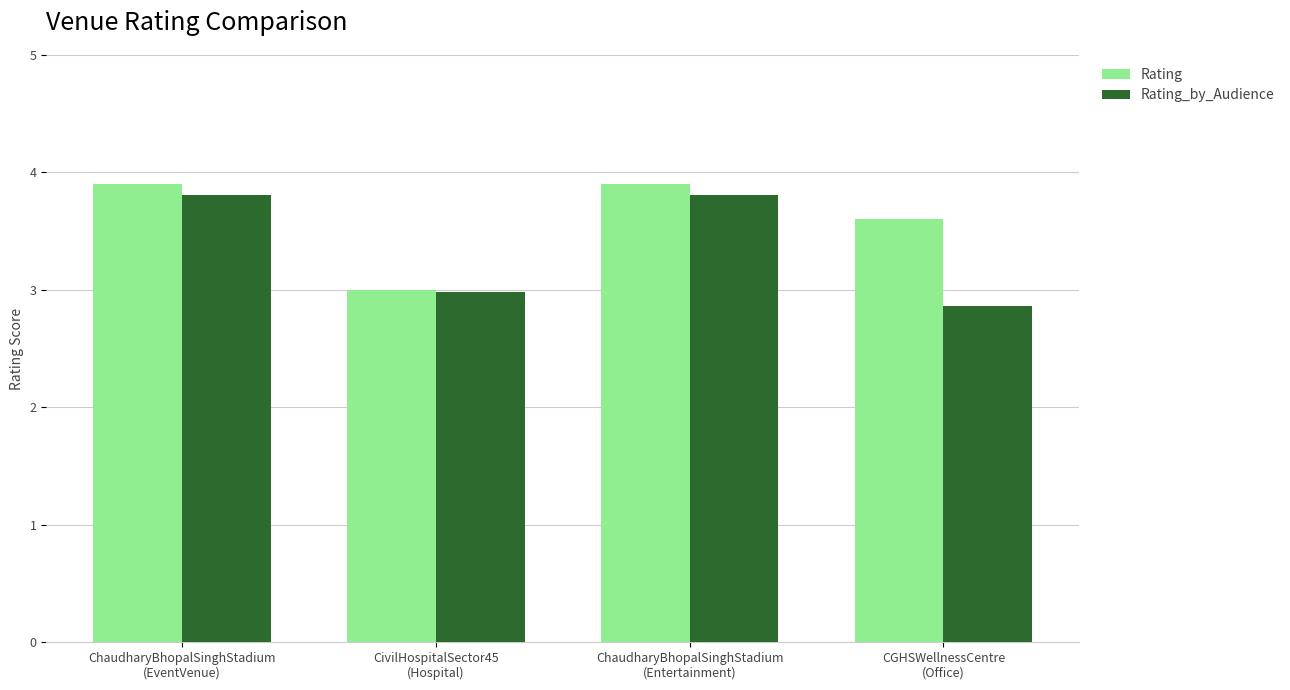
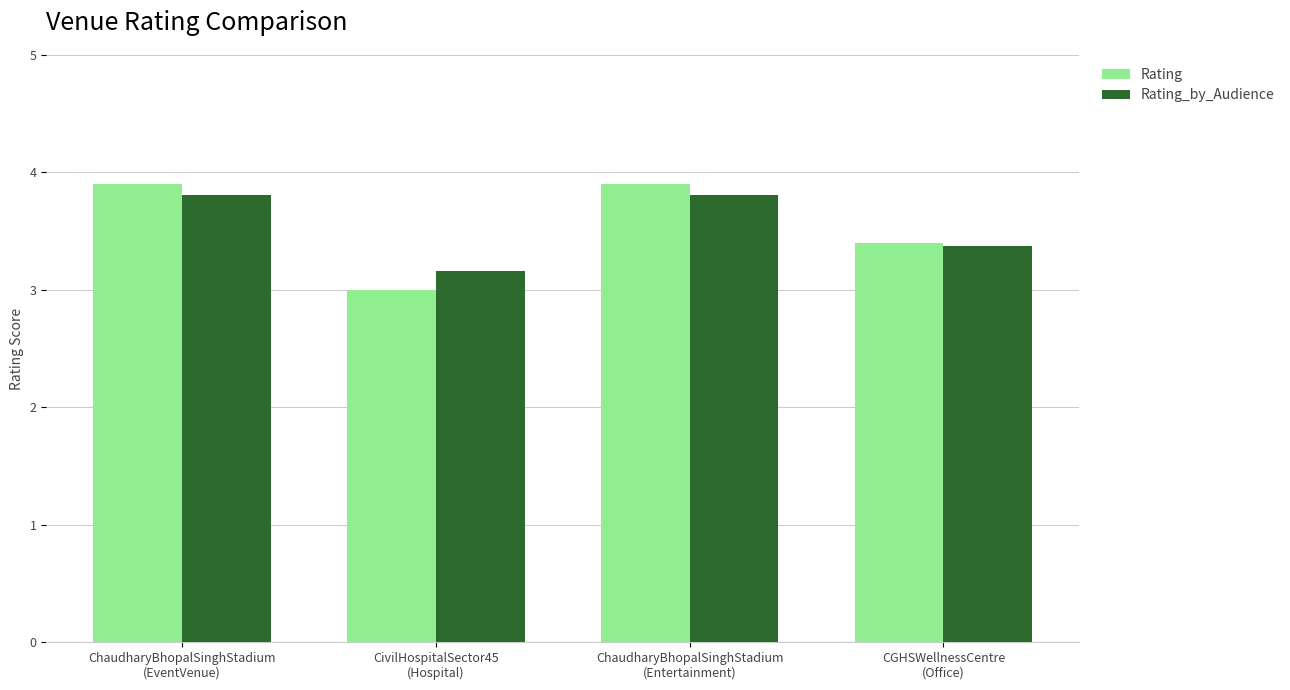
Rating_by_Audience, CivilHospitalSector45 (Hospital): 2.98 -> 3.16
Rating, CGHSWellnessCentre (Office): 3.6 -> 3.4
Rating_by_Audience, CGHSWellnessCentre (Office): 2.86 -> 3.38
